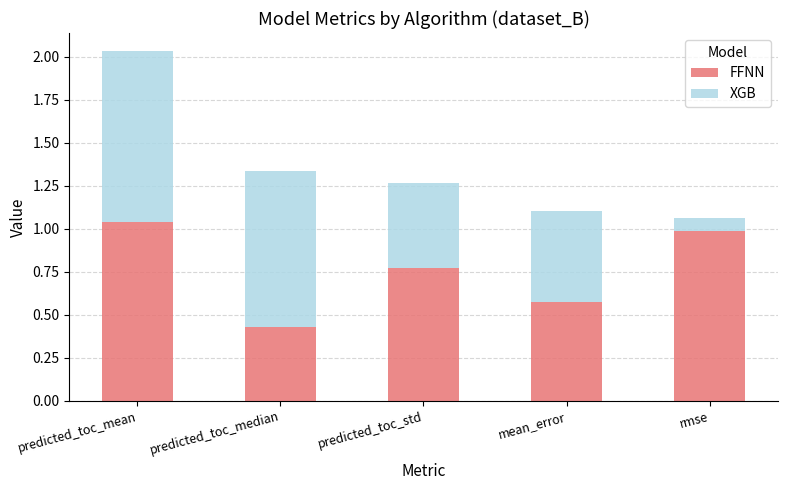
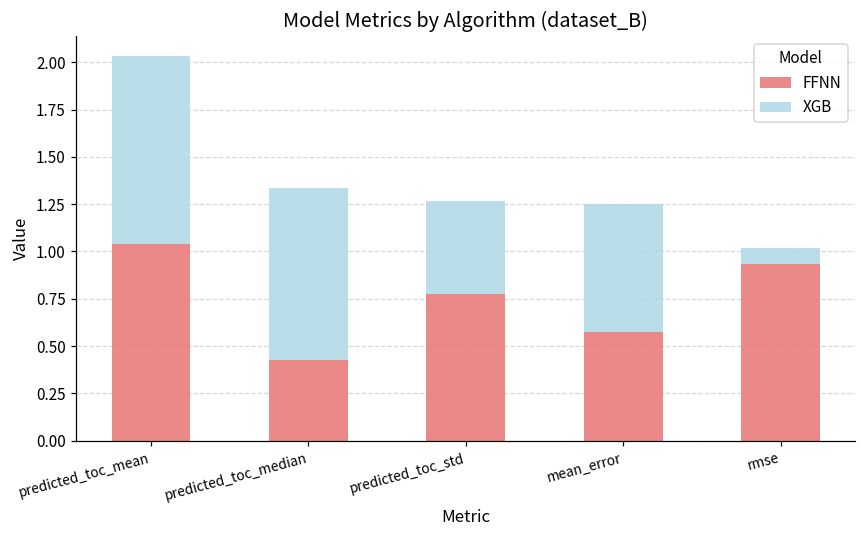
XGB, mean_error: 0.53 -> 0.68
FFNN, rmse: 0.98 -> 0.94
